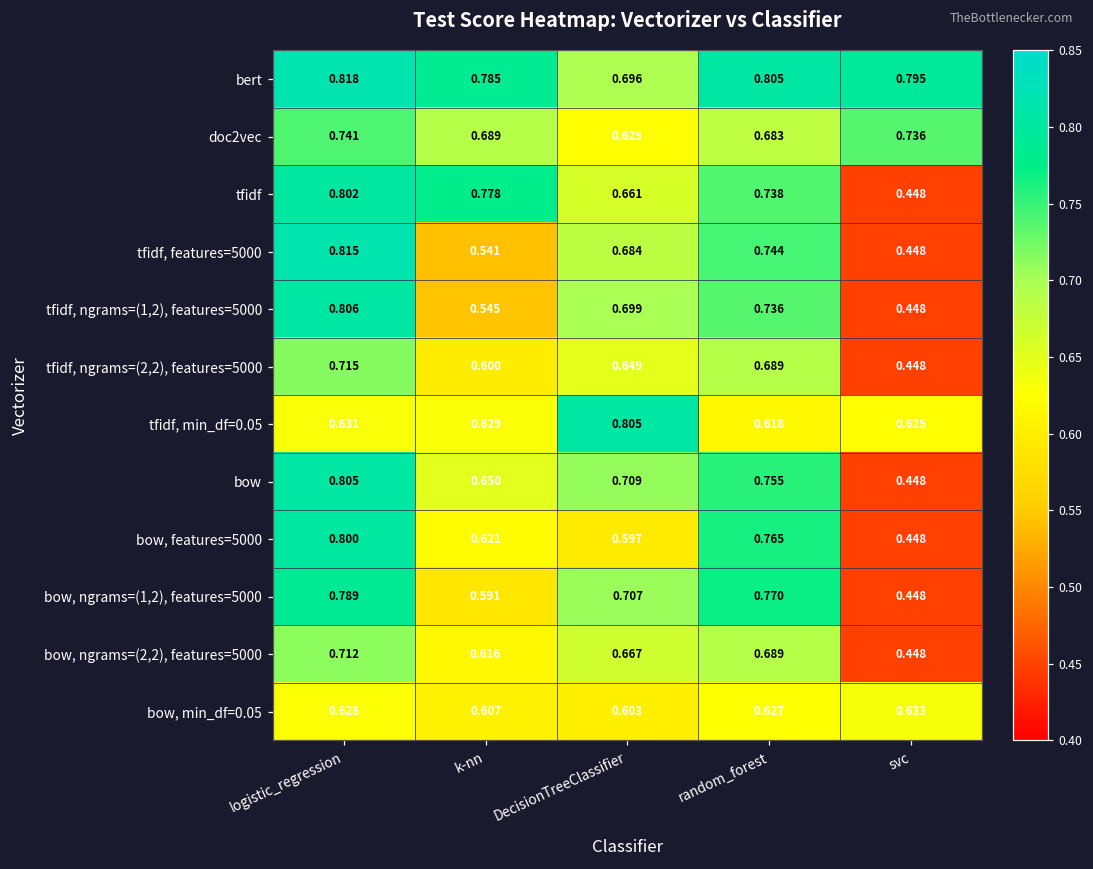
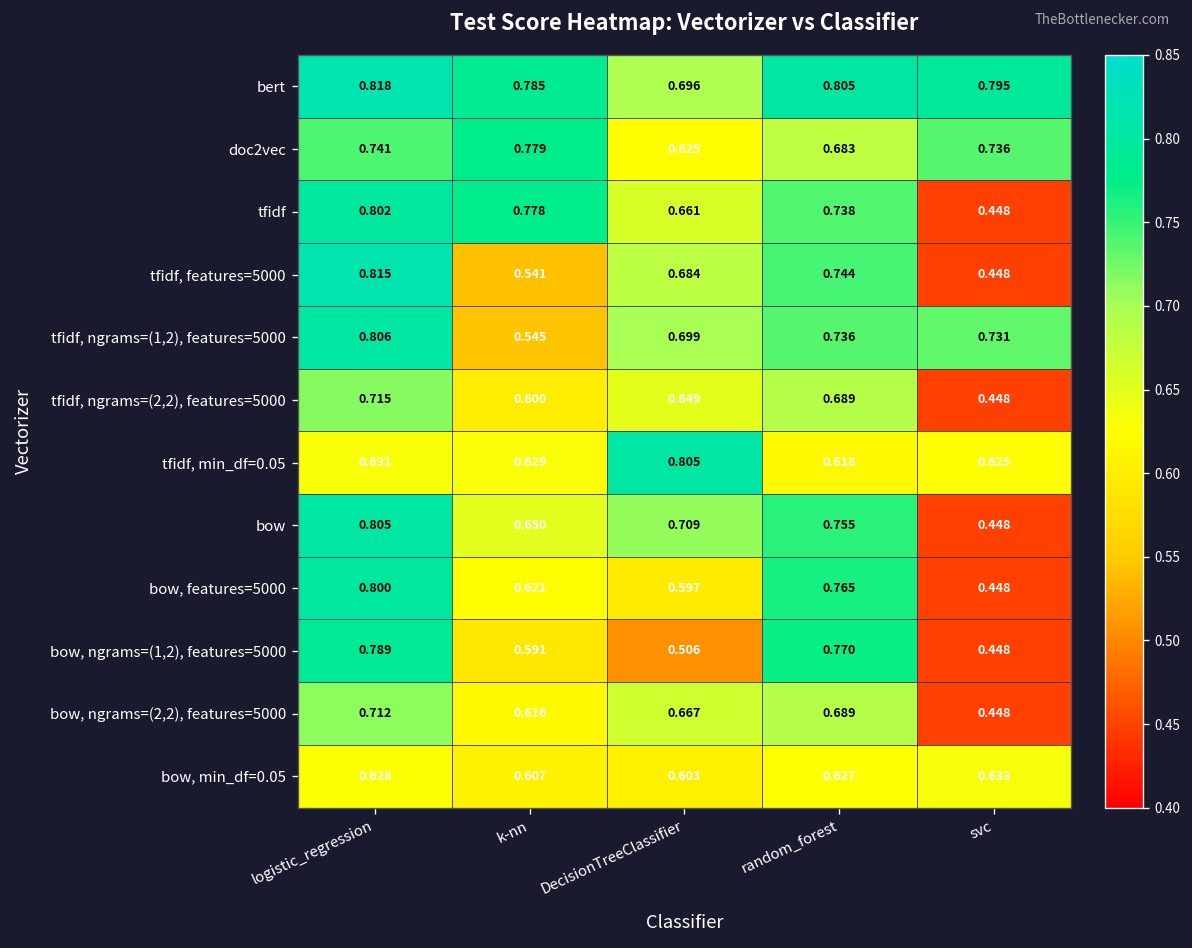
doc2vec, k-nn: 0.689 -> 0.779
tfidf, ngrams=(1,2), features=5000, svc: 0.448 -> 0.731
bow, ngrams=(1,2), features=5000, DecisionTreeClassifier: 0.707 -> 0.506
